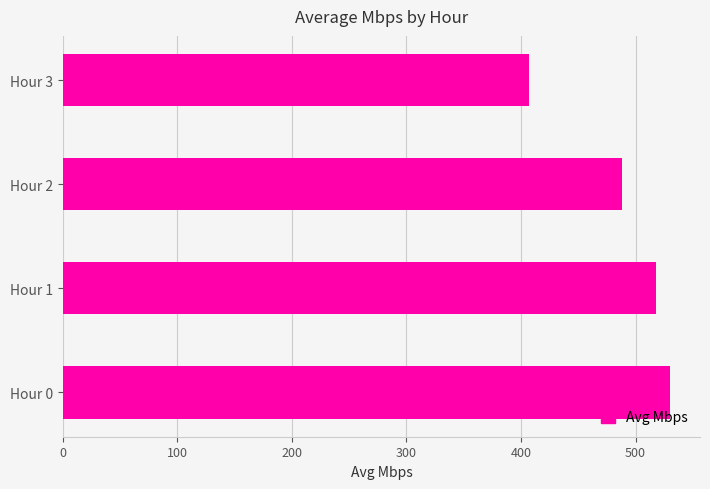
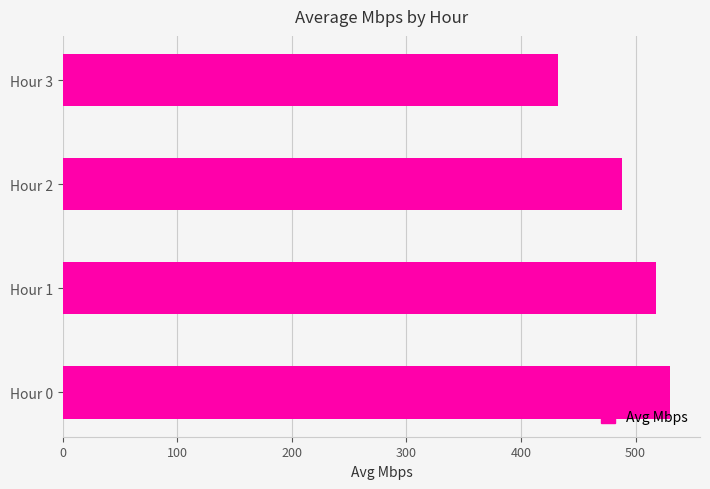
Hour 3: 407 -> 432
